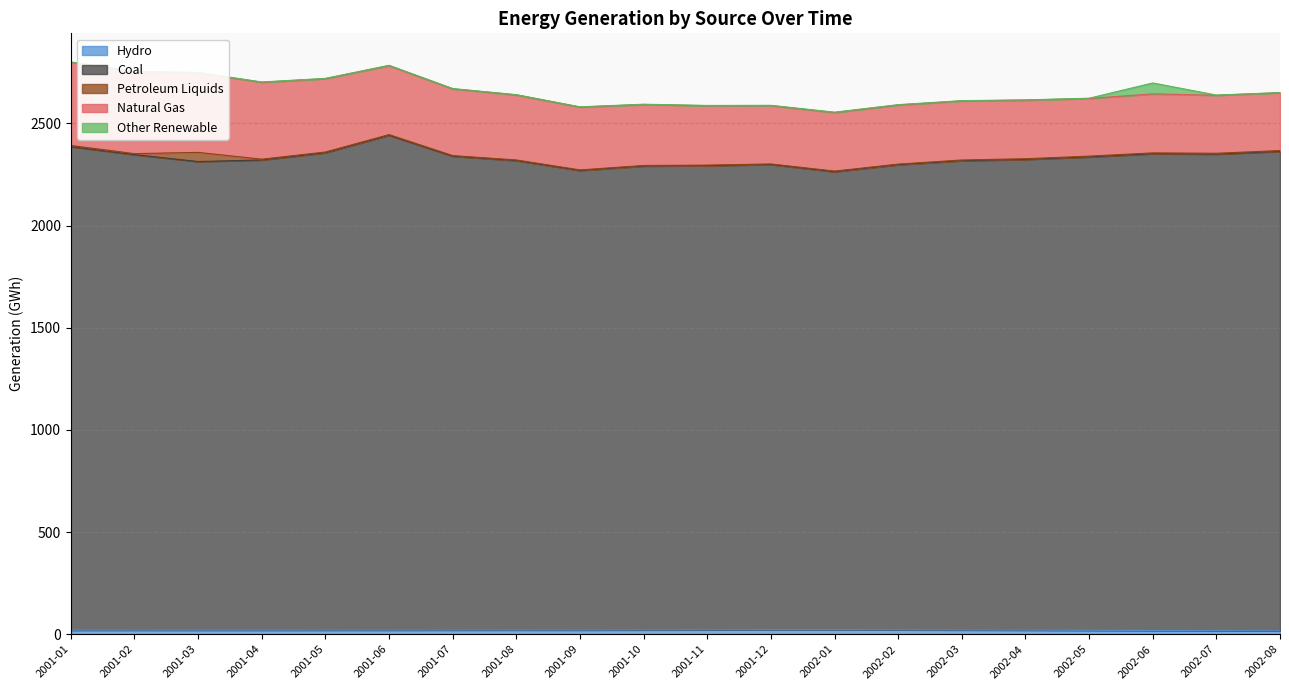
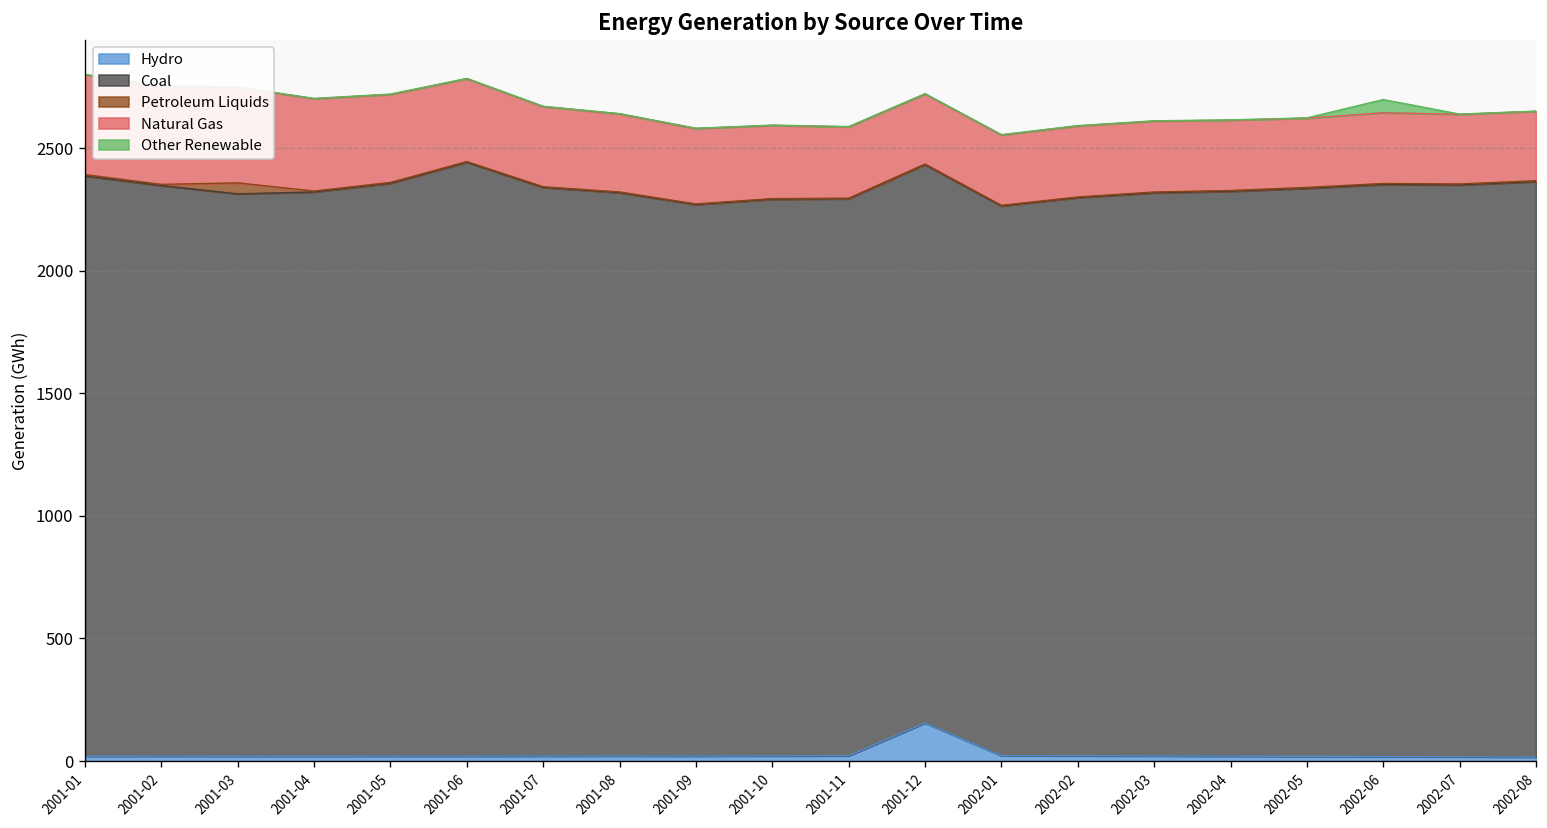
Hydro, 2001-12: 20 -> 160
